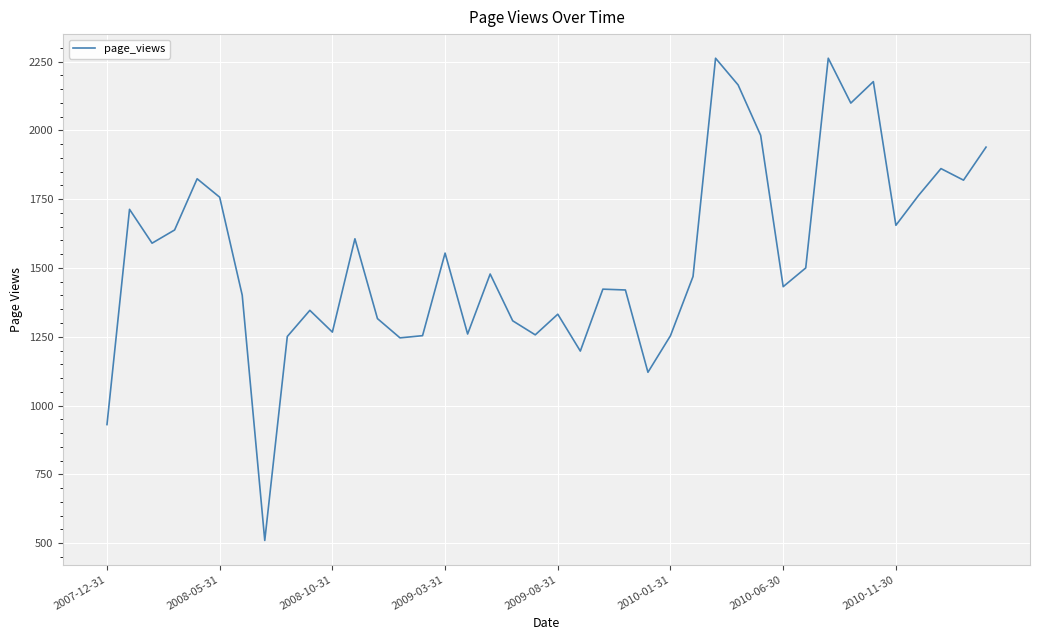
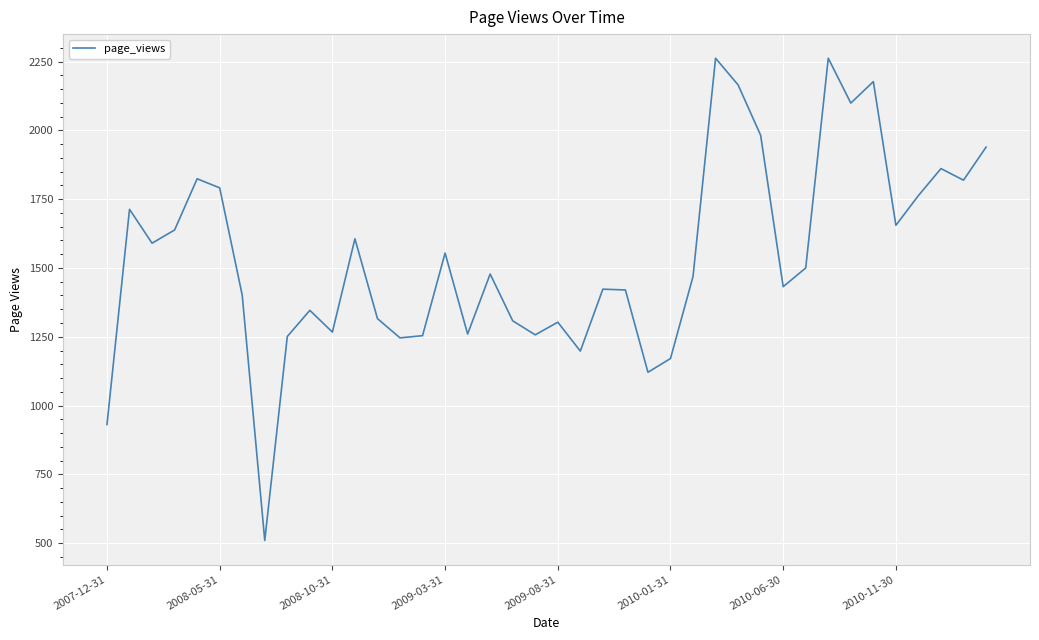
2008-05-31: 1760 -> 1790
2009-08-31: 1330 -> 1300
2010-01-31: 1250 -> 1170
